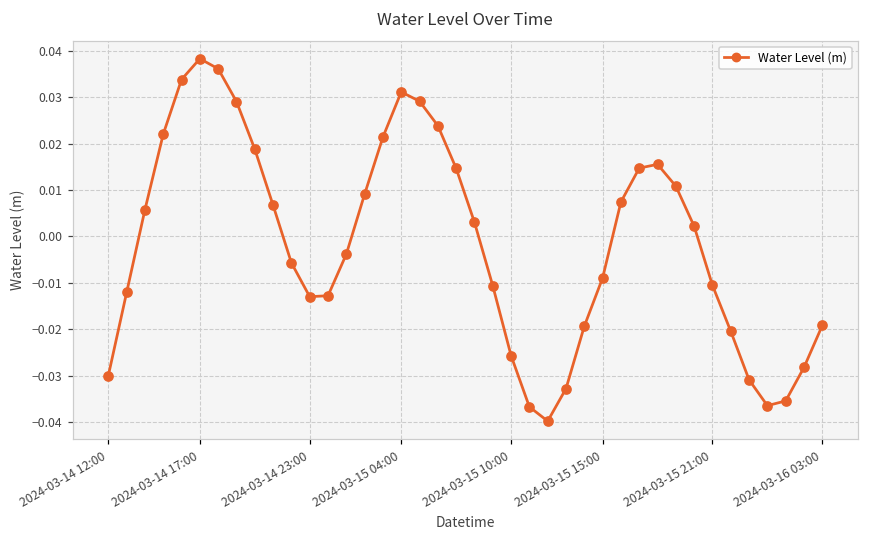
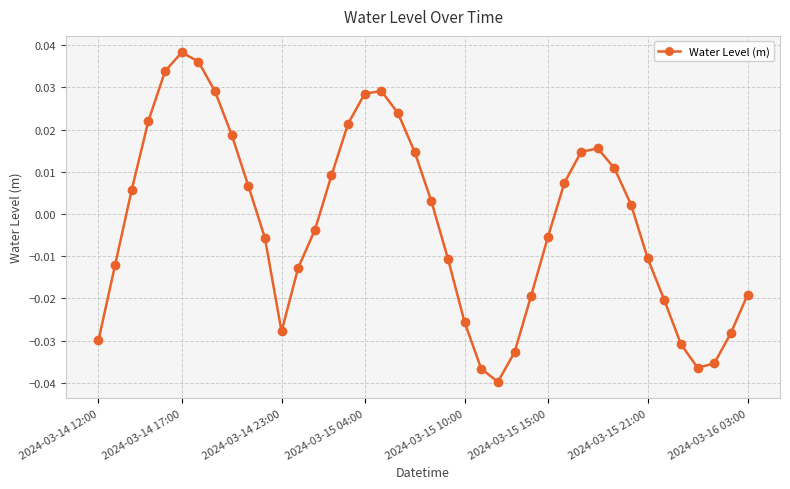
2024-03-14 23:00: -0.013 -> -0.028
2024-03-15 04:00: 0.031 -> 0.029
2024-03-15 15:00: -0.009 -> -0.006
